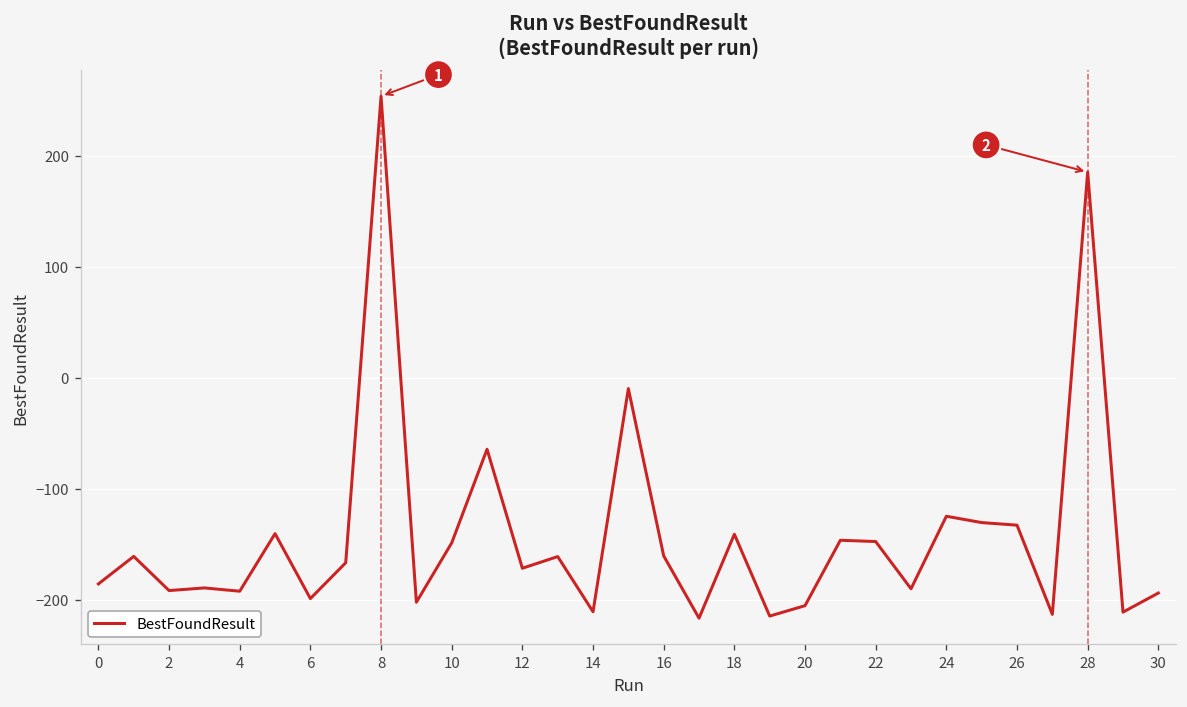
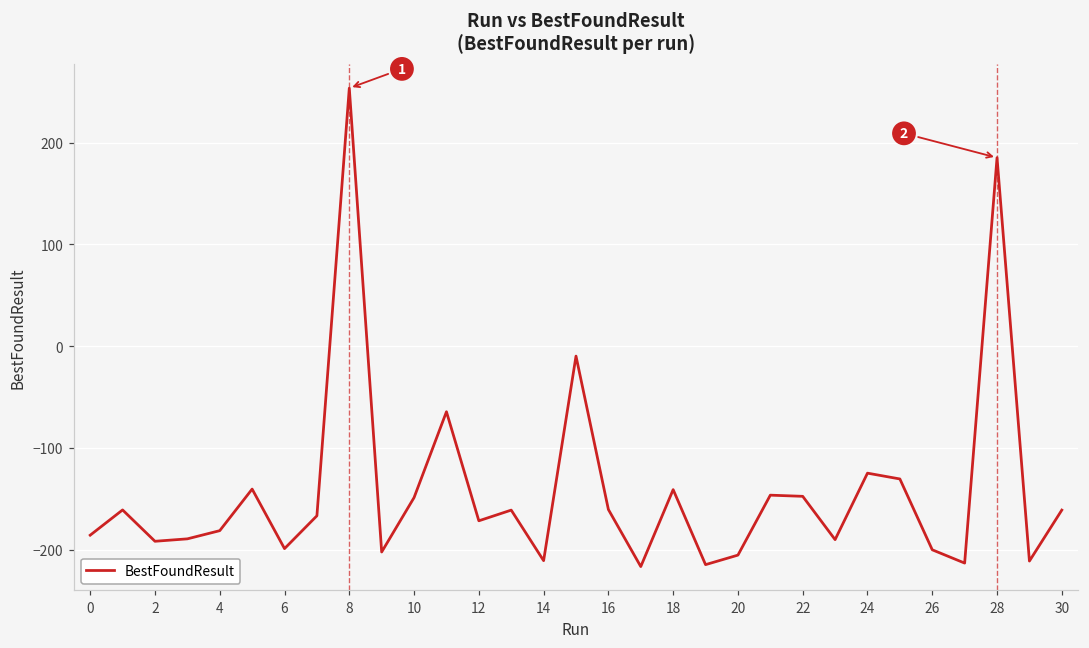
4: -190 -> -180
26: -130 -> -200
30: -190 -> -160
